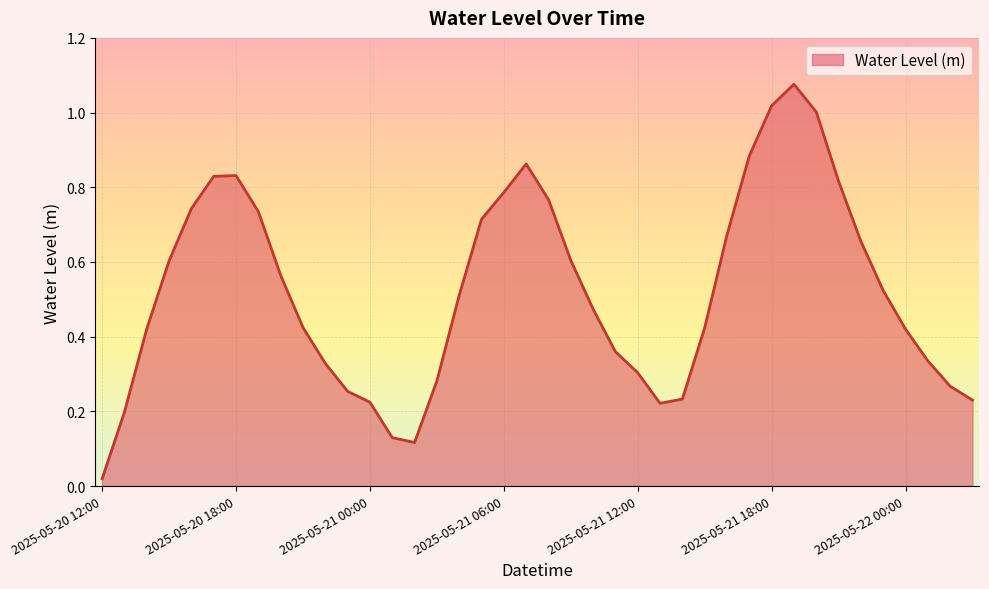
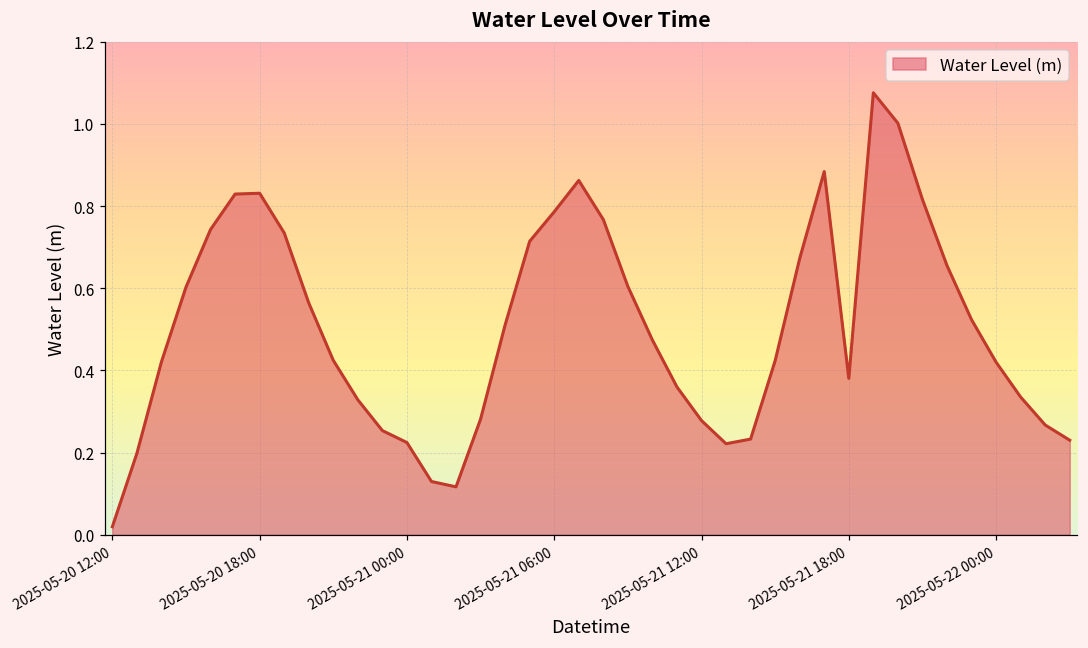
2025-05-21 12:00: 0.30 -> 0.28
2025-05-21 18:00: 1.02 -> 0.38
